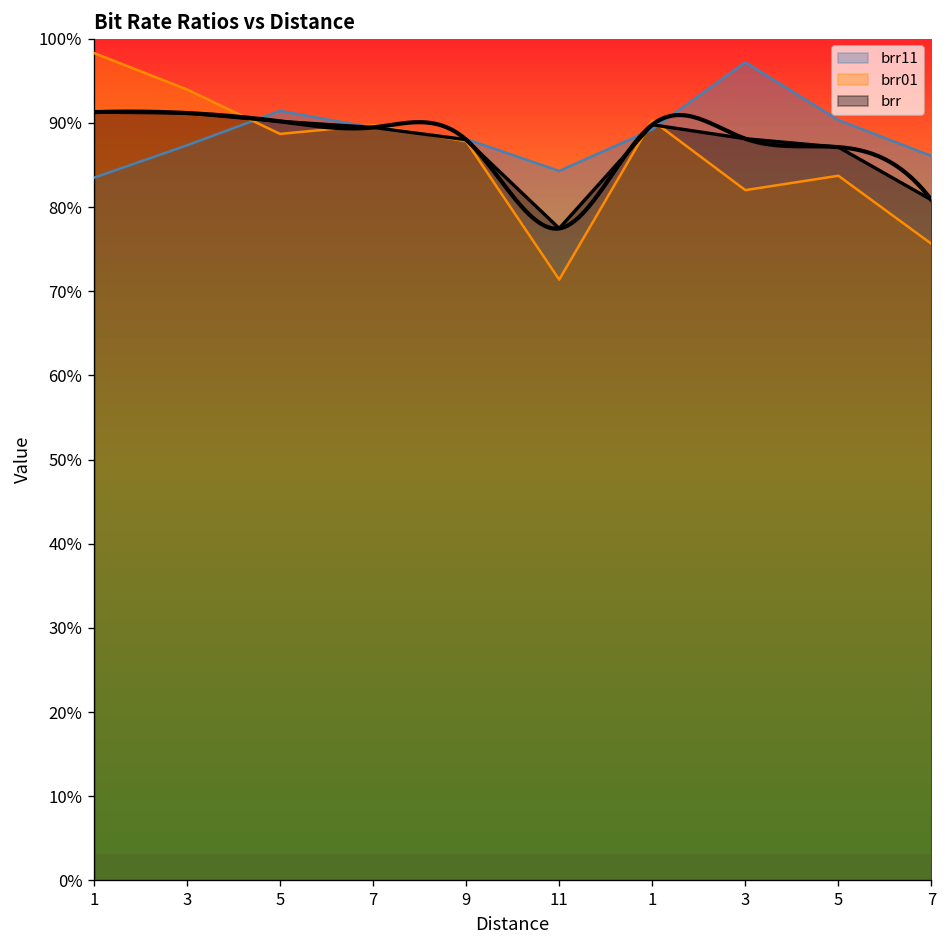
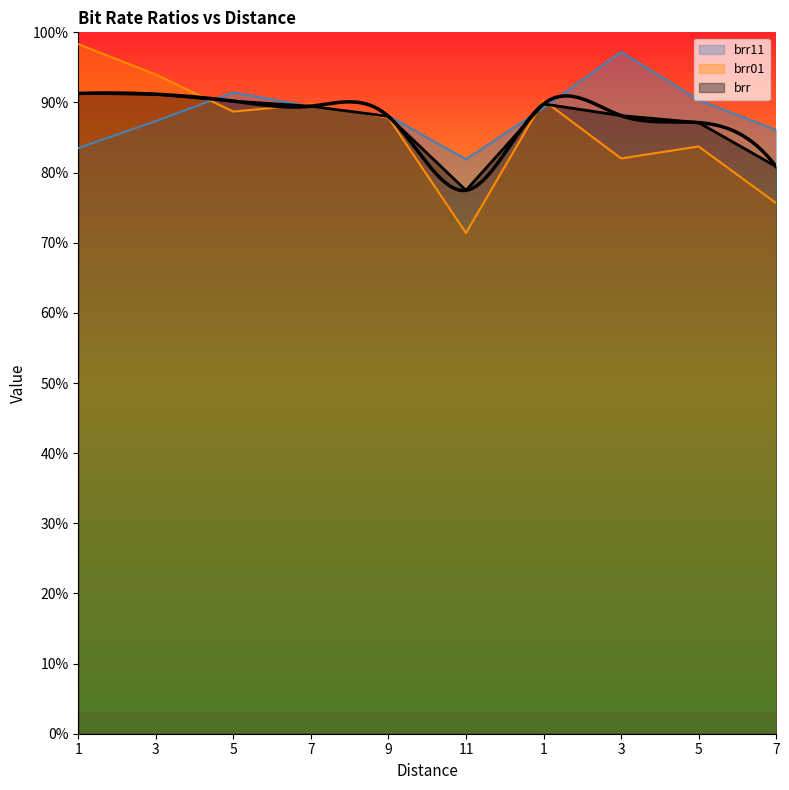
brr11, 11: 84% -> 82%
